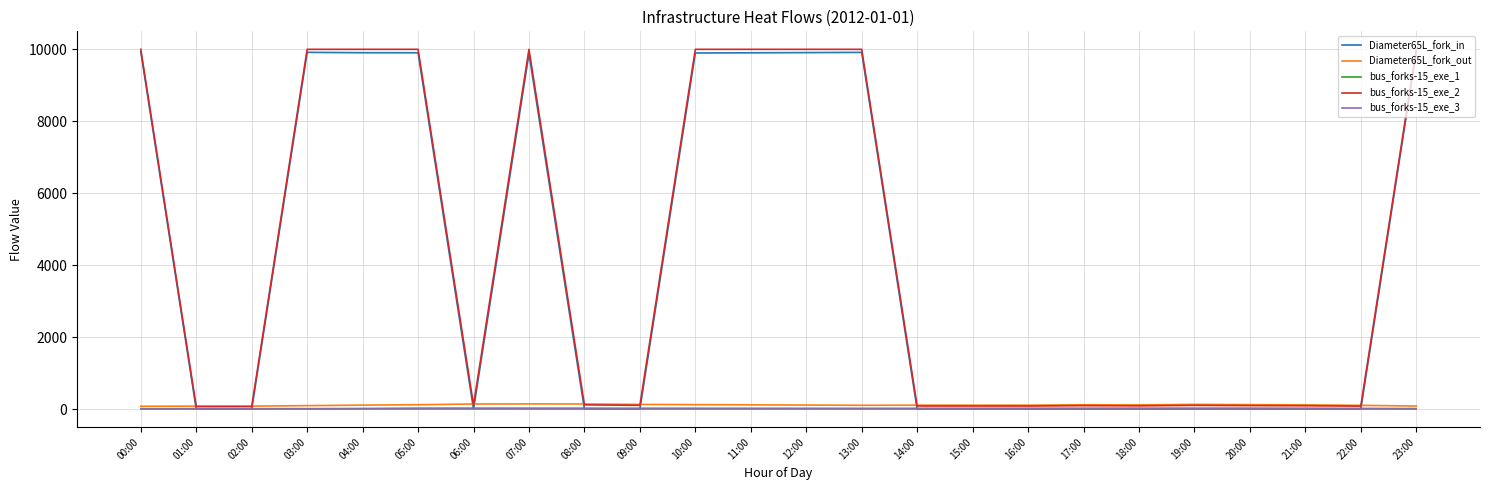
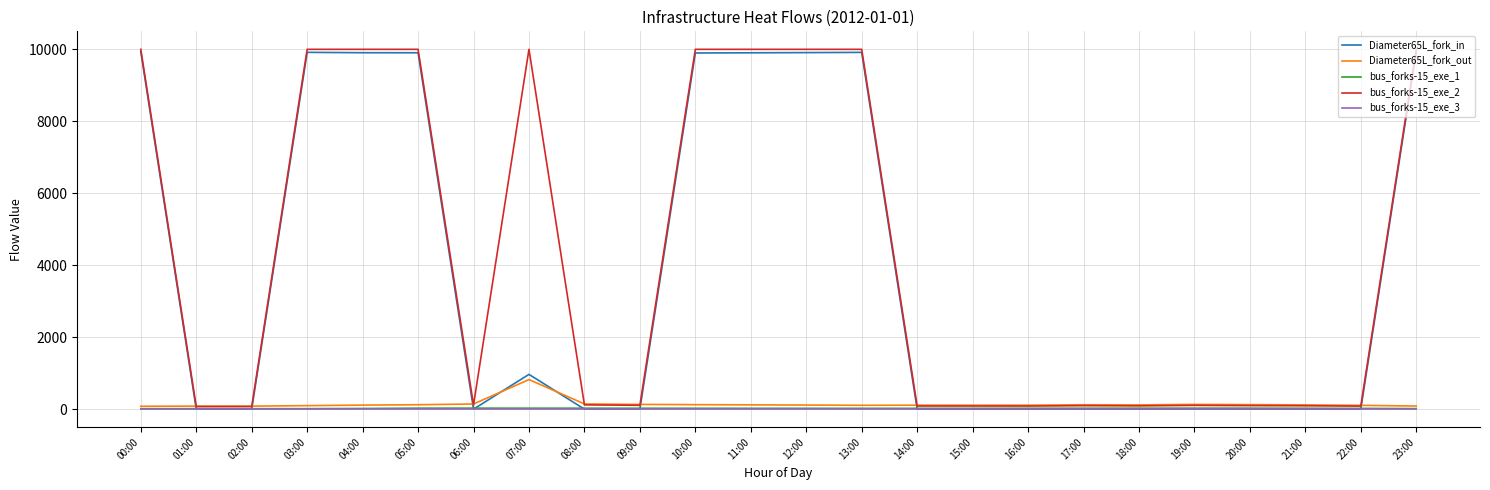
Diameter65L_fork_in, 07:00: 9900 -> 1000
Diameter65L_fork_out, 07:00: 100 -> 800
